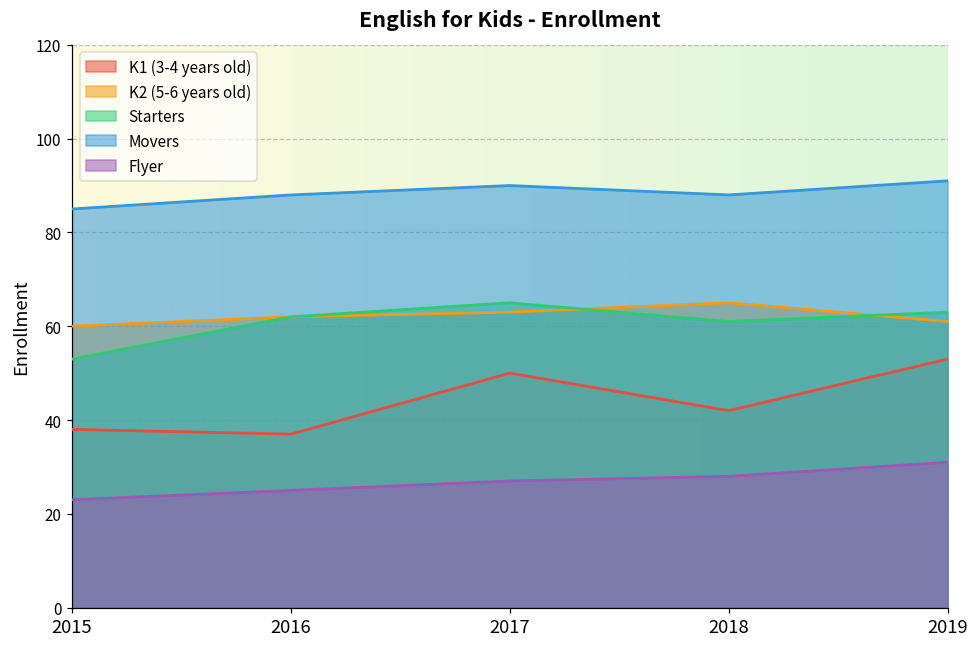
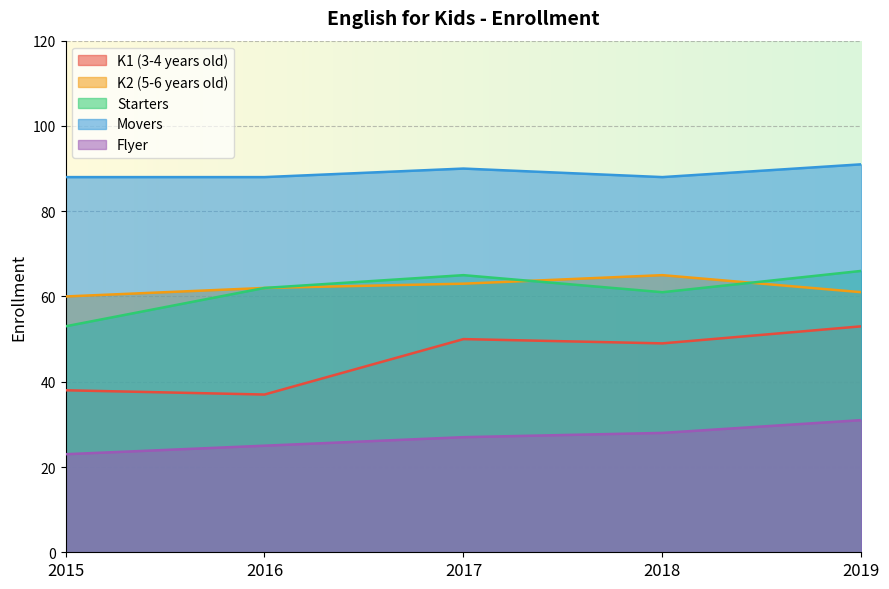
Movers, 2015: 85 -> 88
K1 (3-4 years old), 2018: 42 -> 49
Starters, 2019: 63 -> 66
